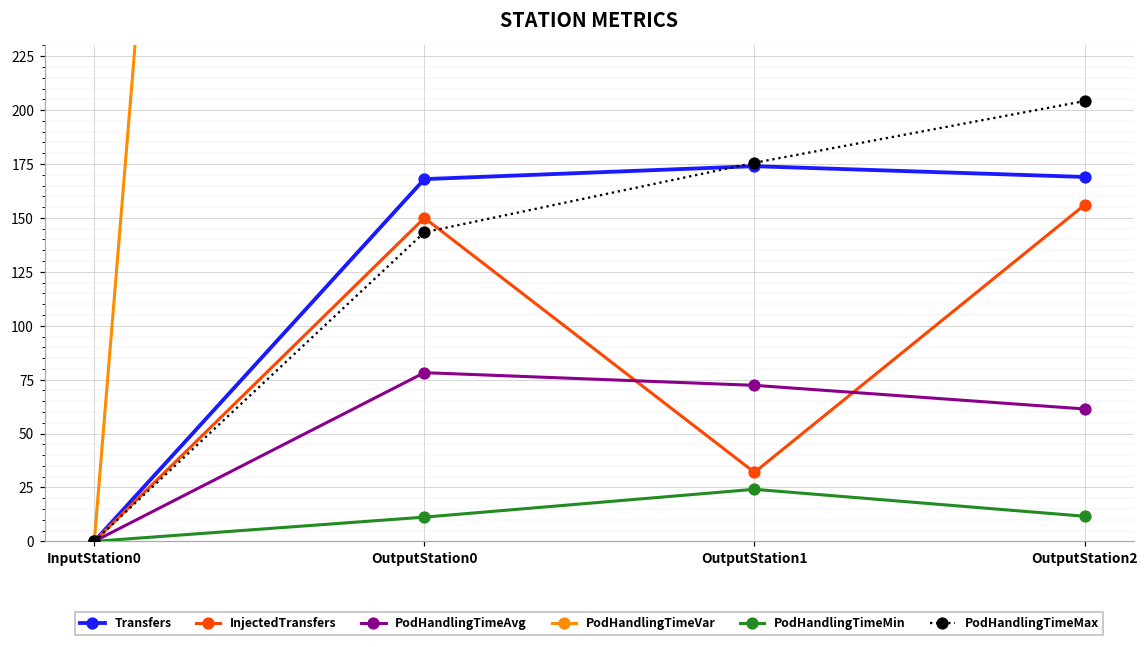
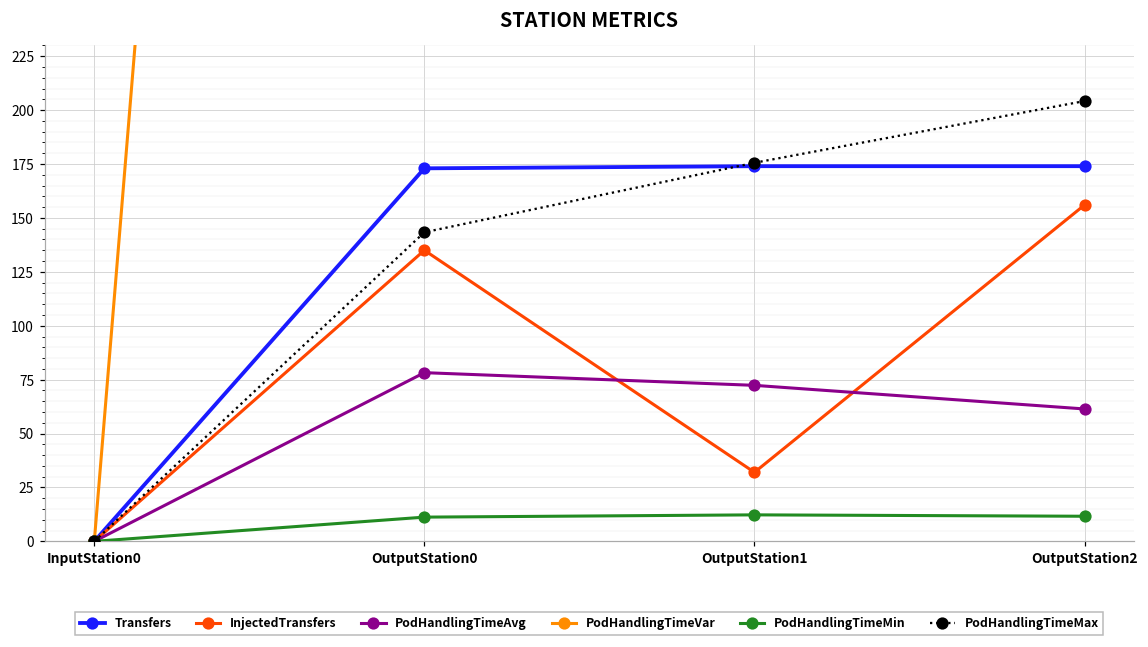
Transfers, OutputStation0: 168 -> 173
InjectedTransfers, OutputStation0: 150 -> 135
PodHandlingTimeMin, OutputStation1: 24 -> 12
Transfers, OutputStation2: 169 -> 174
